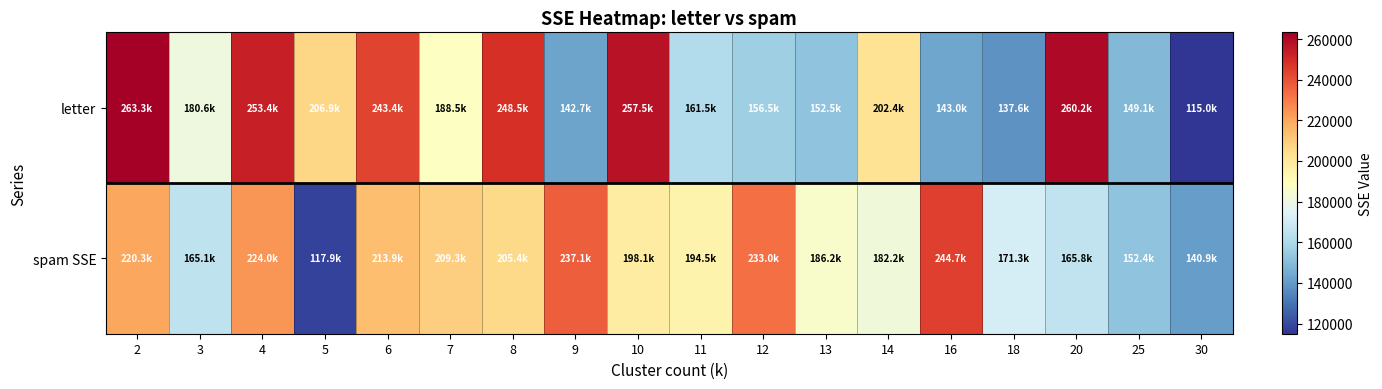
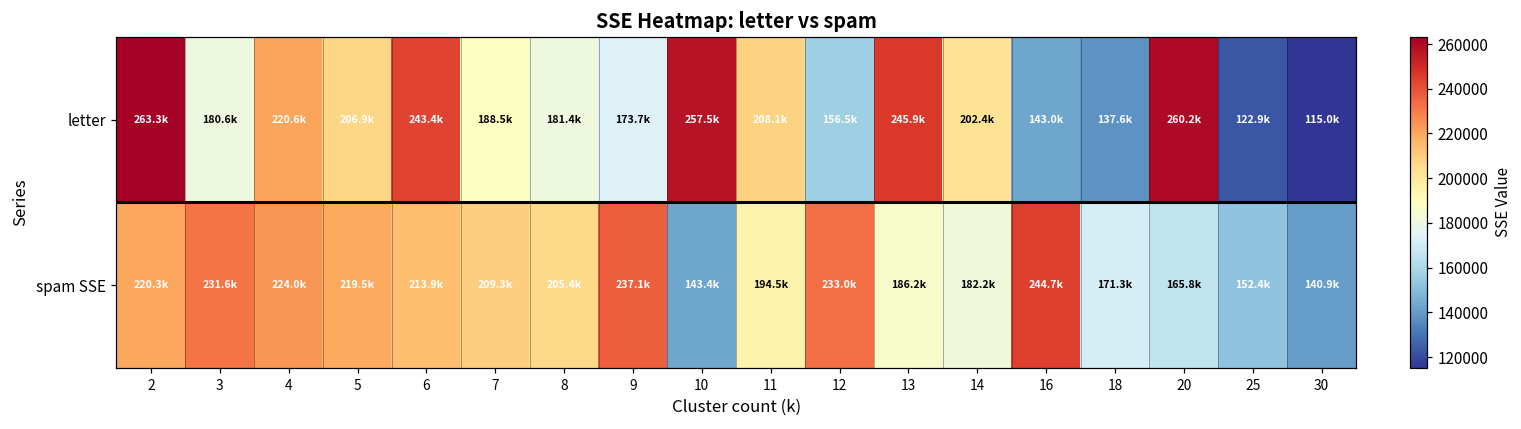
letter, 4: 253.4k -> 220.6k
letter, 8: 248.5k -> 181.4k
letter, 9: 142.7k -> 173.7k
letter, 11: 161.5k -> 208.1k
letter, 13: 152.5k -> 245.9k
letter, 25: 149.1k -> 122.9k
spam SSE, 3: 165.1k -> 231.6k
spam SSE, 5: 117.9k -> 219.5k
spam SSE, 10: 198.1k -> 143.4k
